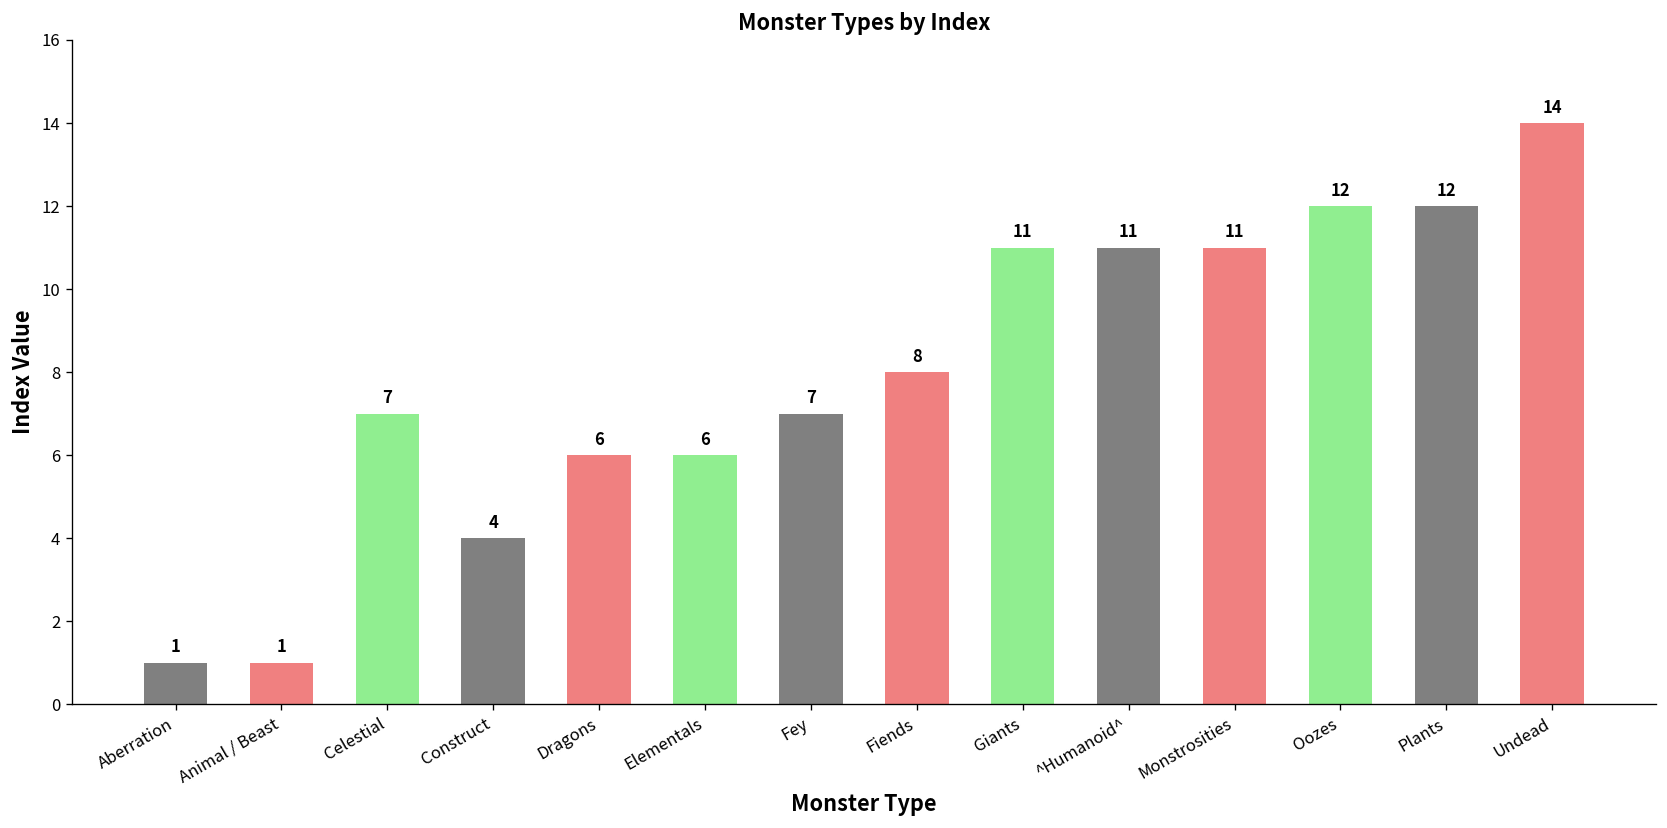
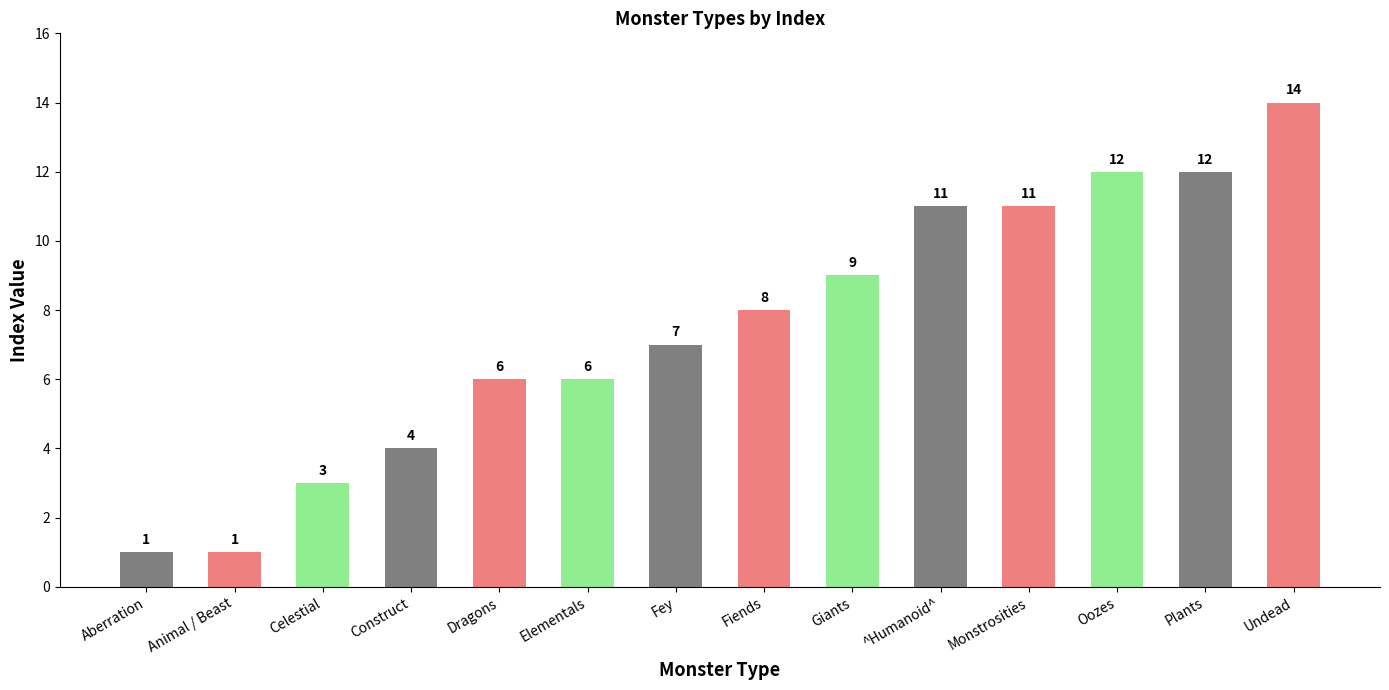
Celestial: 7 -> 3
Giants: 11 -> 9
